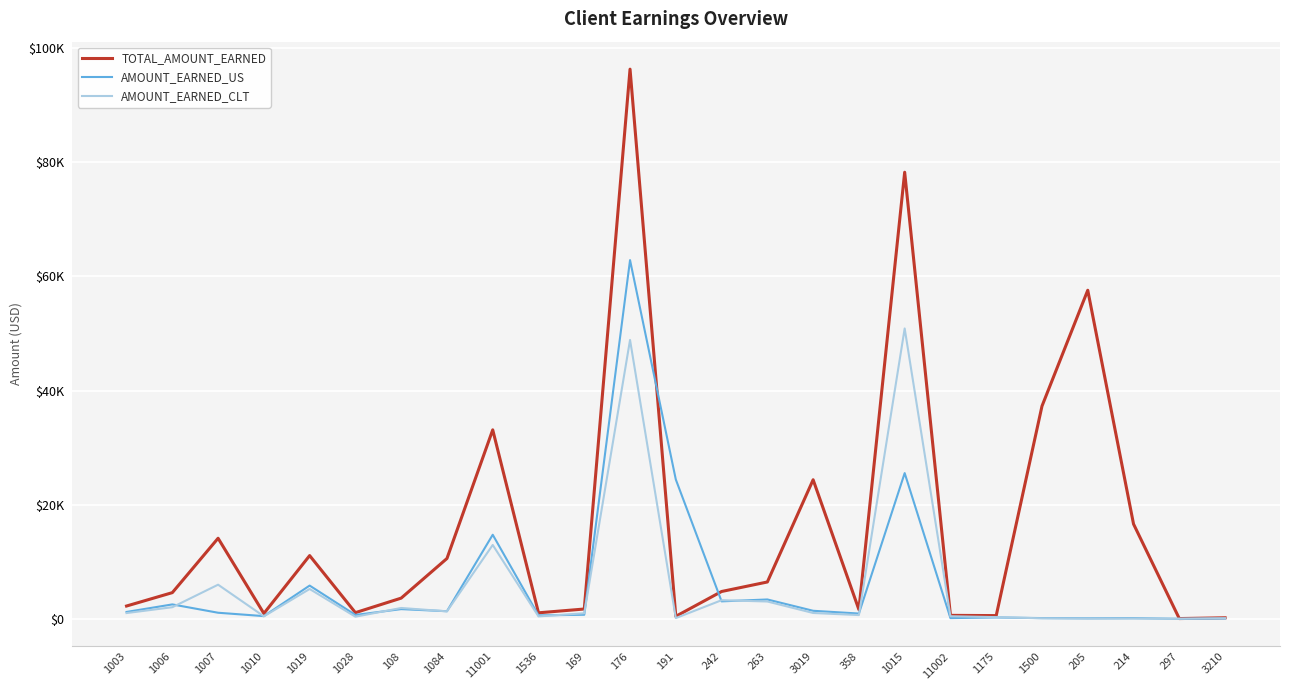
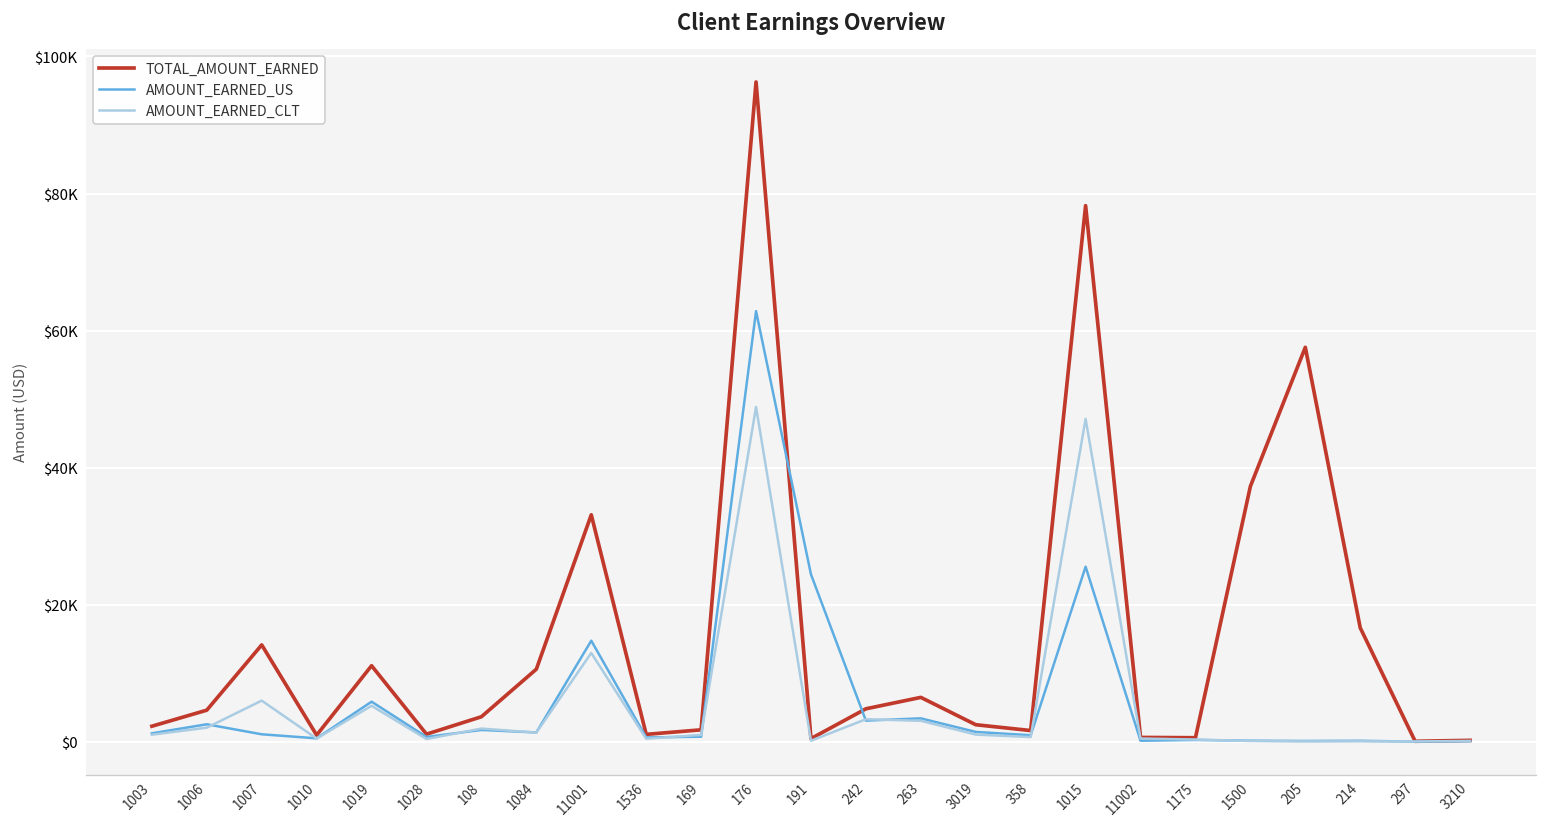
TOTAL_AMOUNT_EARNED, 3019: $24000 -> $2000
AMOUNT_EARNED_CLT, 1015: $51000 -> $47000
